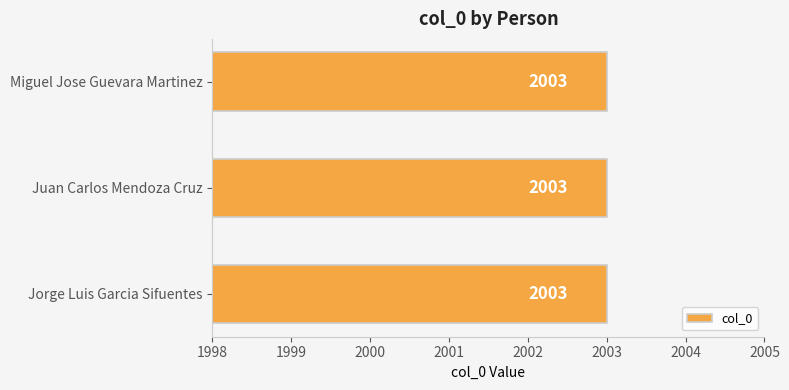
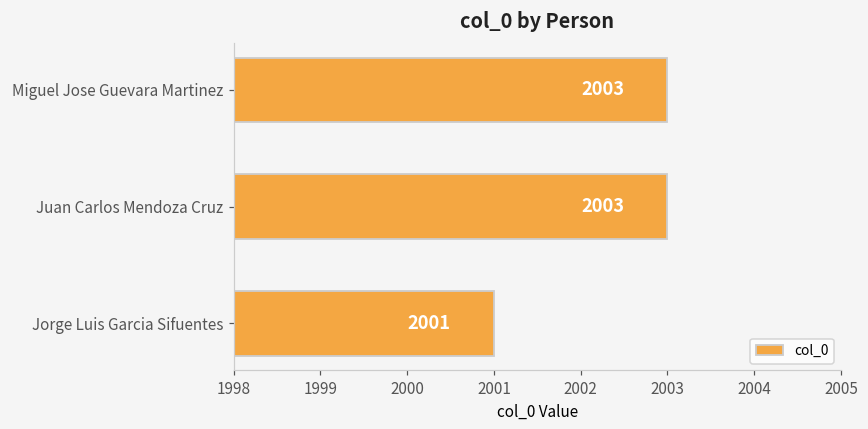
Jorge Luis Garcia Sifuentes: 2003 -> 2001
